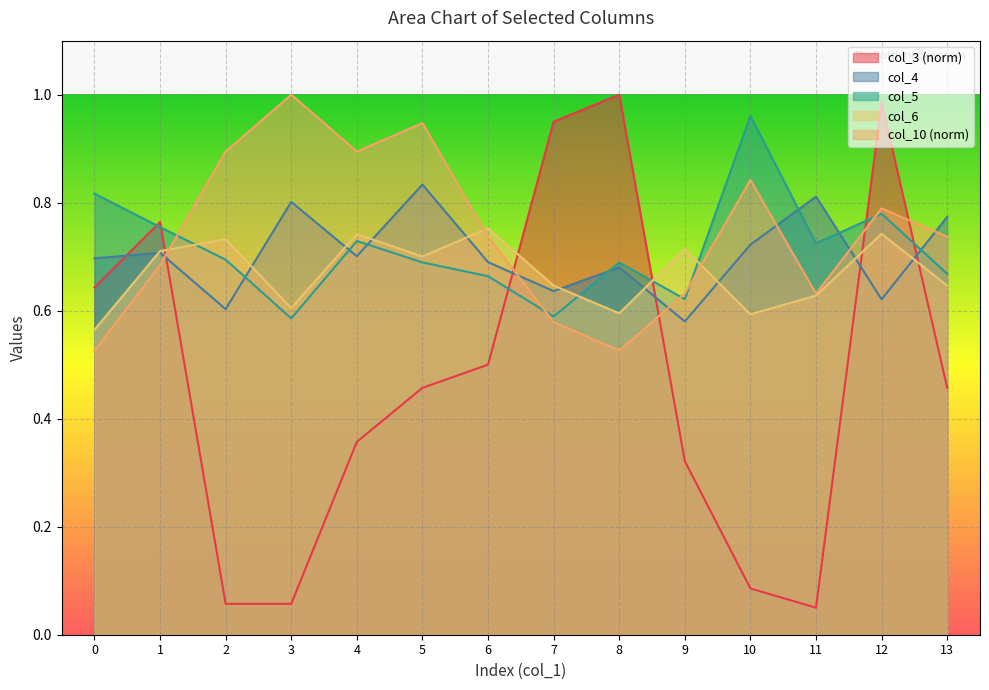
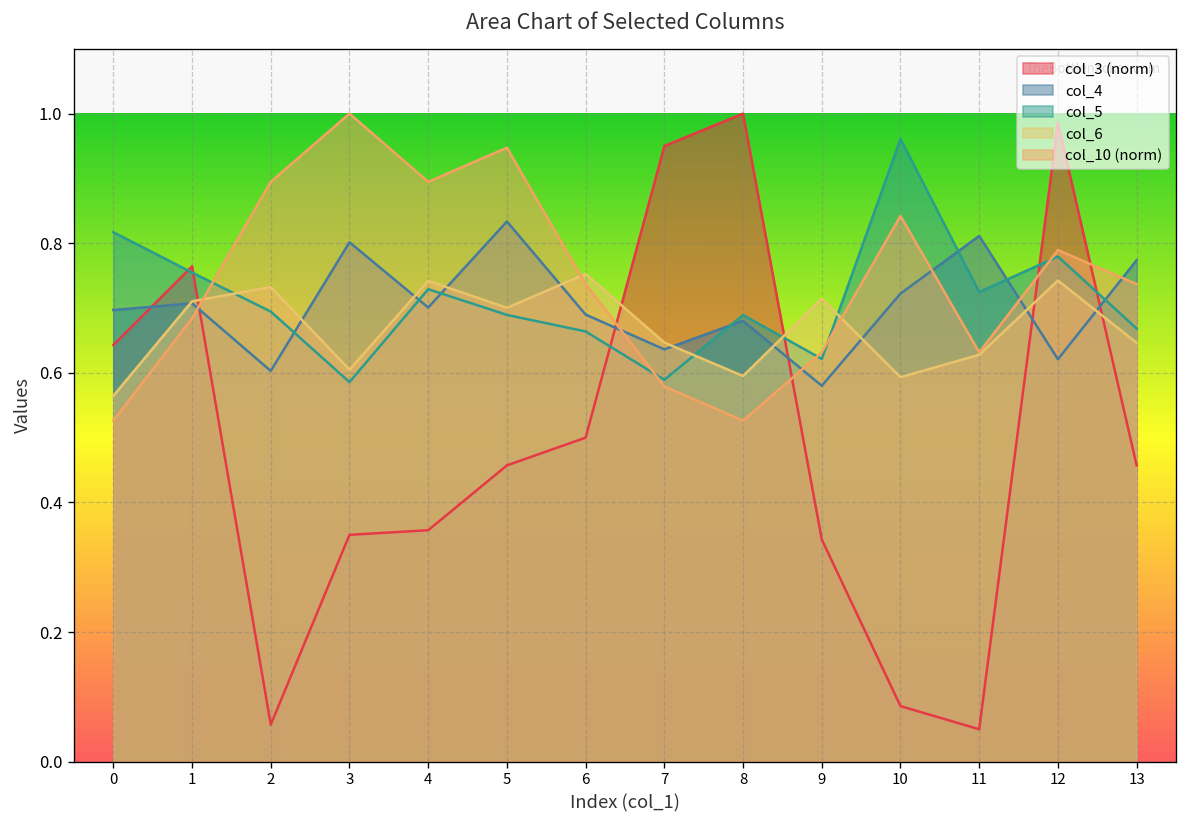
col_3 (norm), 3: 0.06 -> 0.35
col_3 (norm), 9: 0.32 -> 0.34
